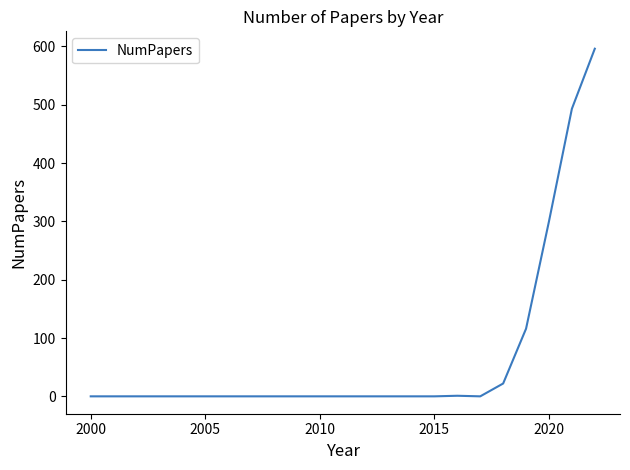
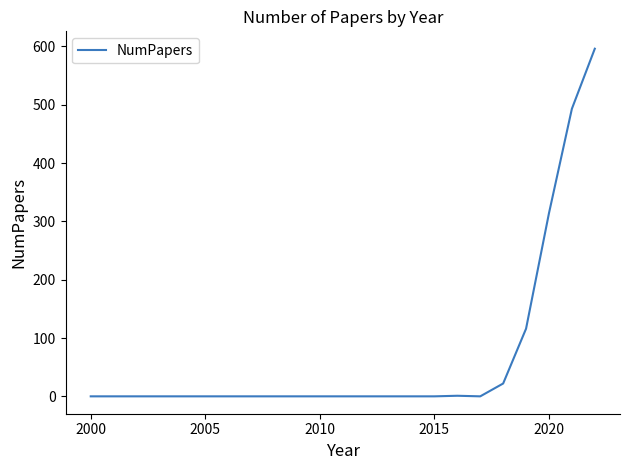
2020: 300 -> 310
